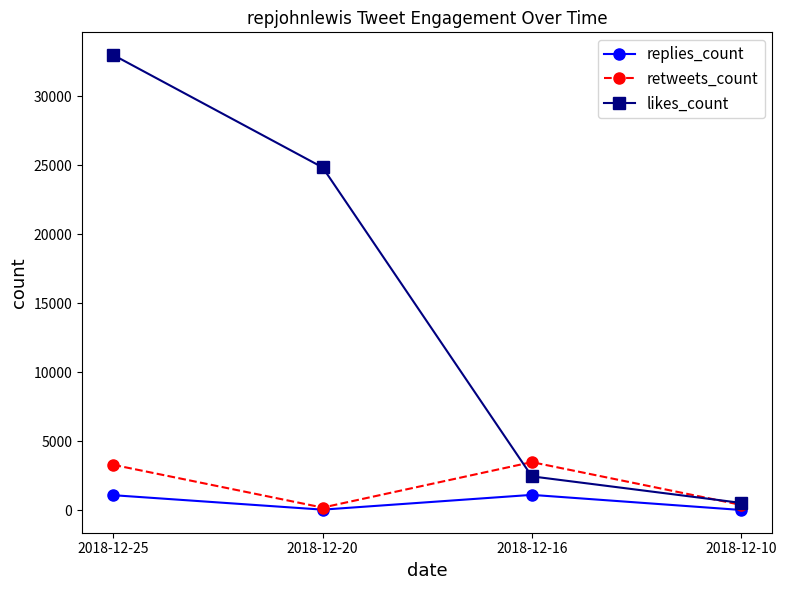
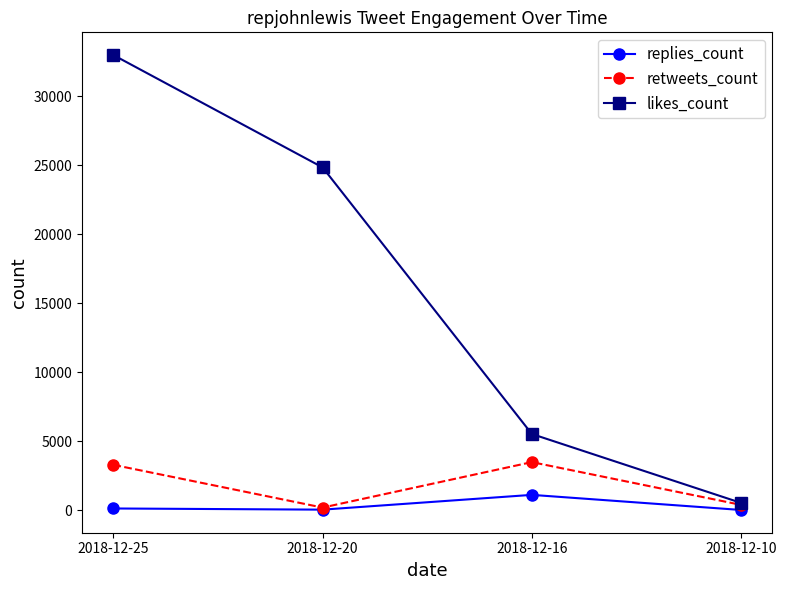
replies_count, 2018-12-25: 1100 -> 100
likes_count, 2018-12-16: 2500 -> 5500
